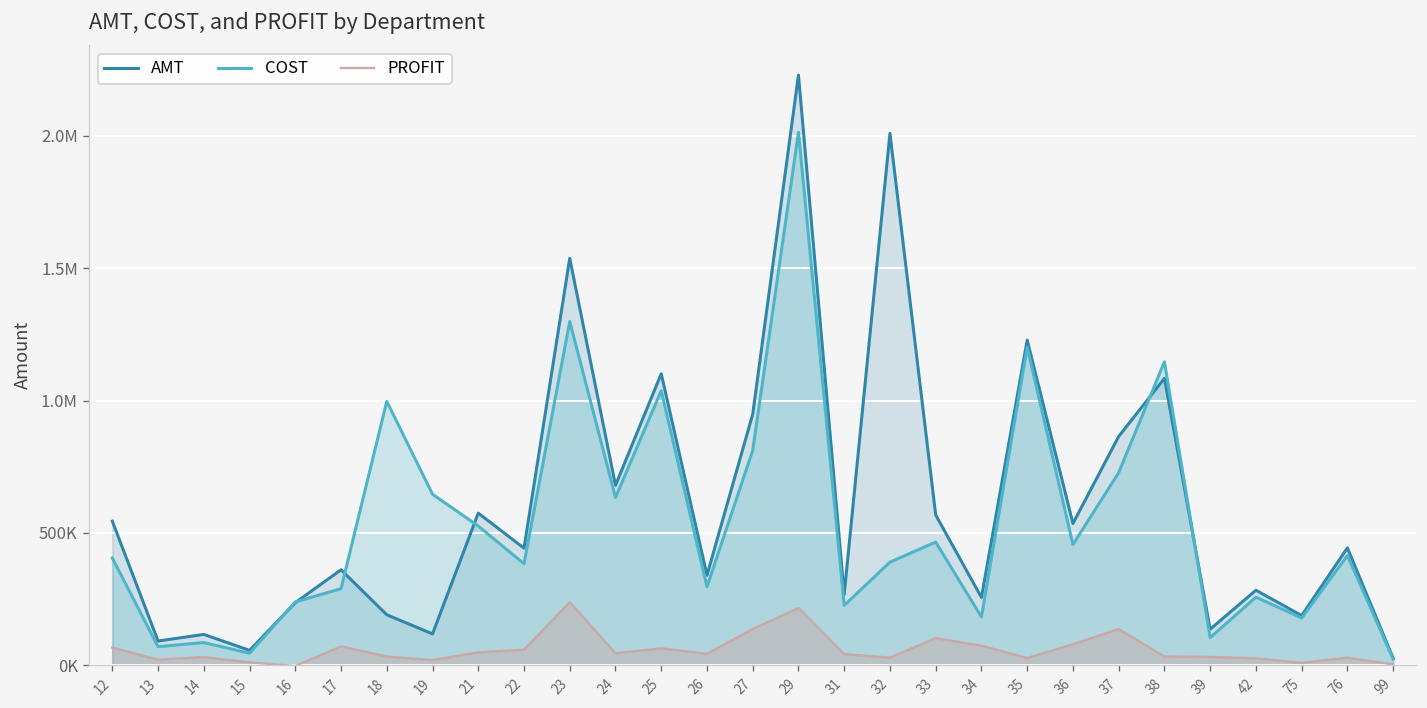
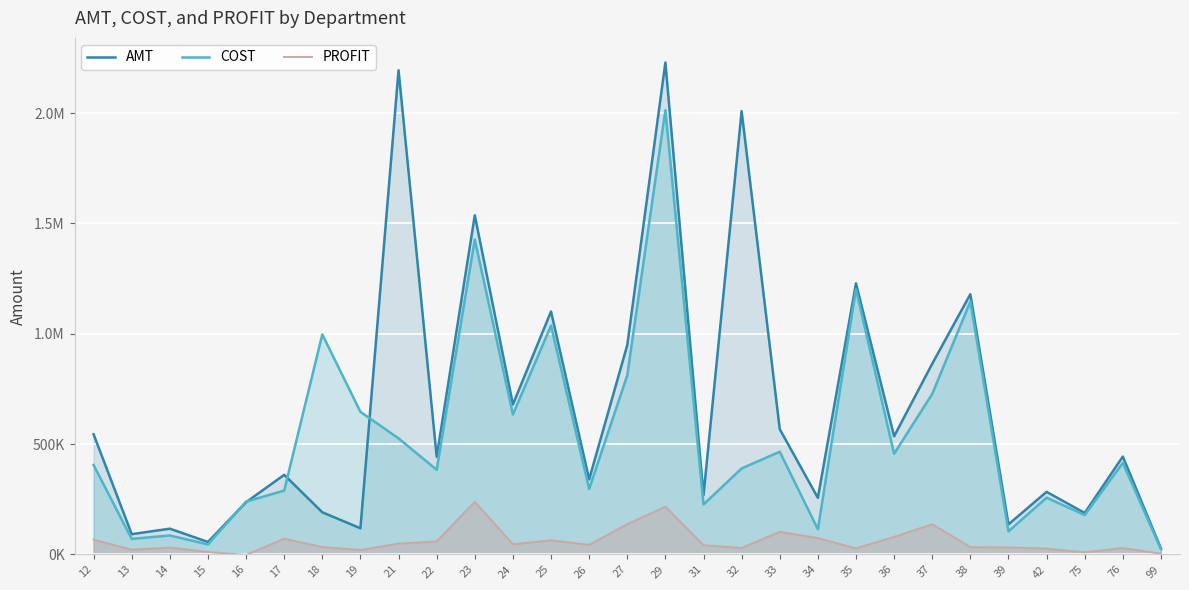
AMT, 21: 570000 -> 2190000
COST, 23: 1300000 -> 1430000
COST, 34: 180000 -> 110000
AMT, 38: 1080000 -> 1180000
